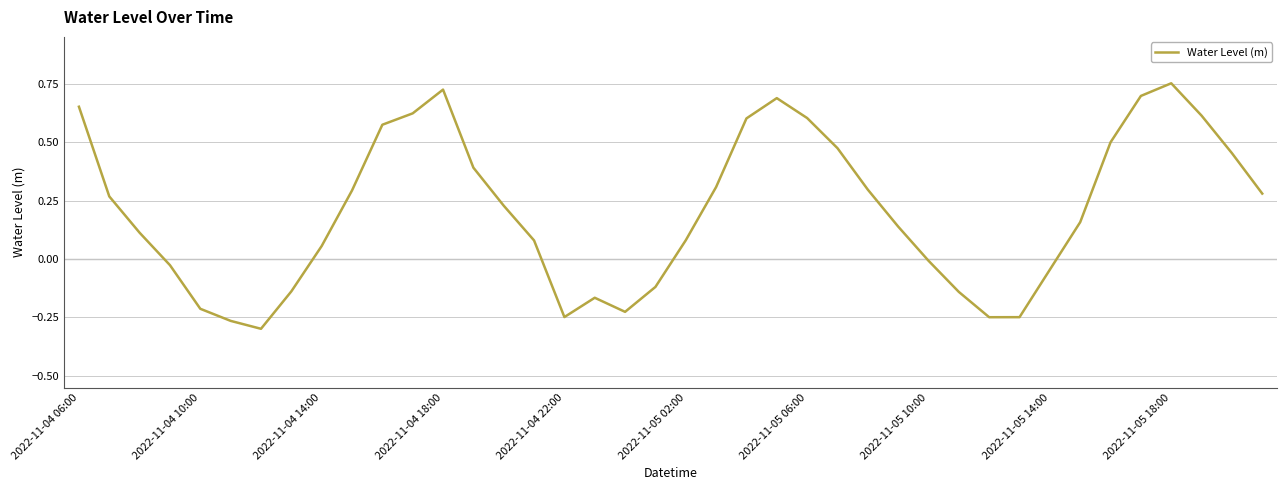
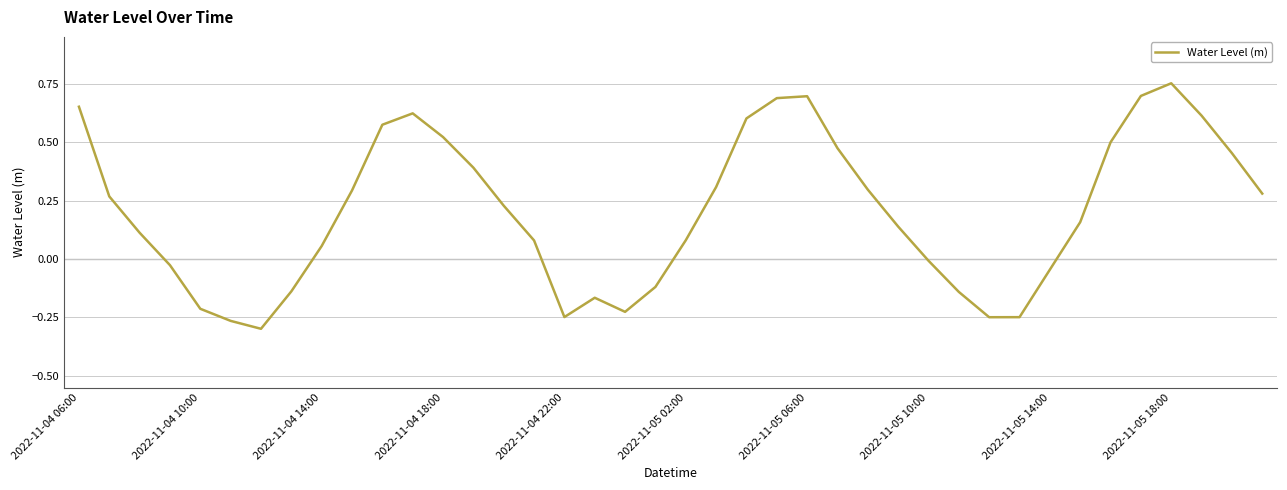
2022-11-04 18:00: 0.72 -> 0.52
2022-11-05 06:00: 0.60 -> 0.70
